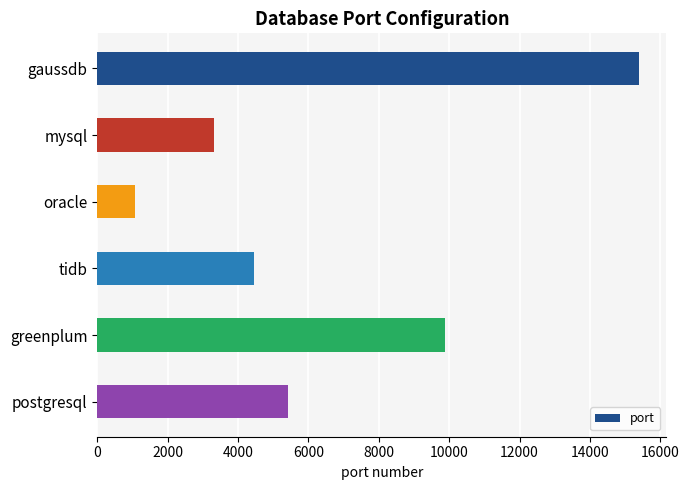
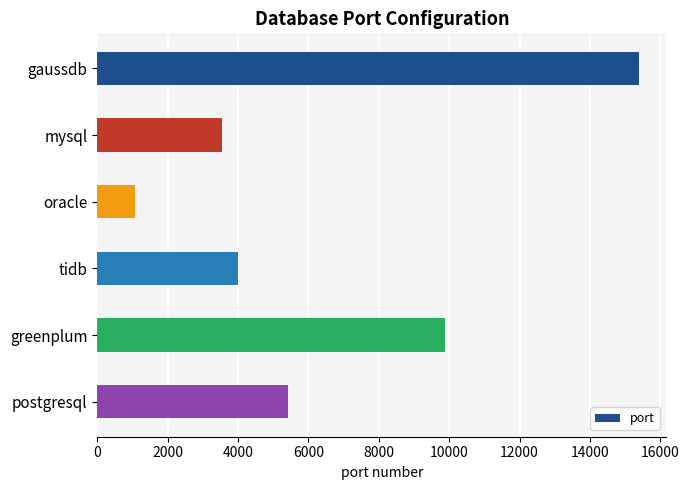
mysql: 3300 -> 3500
tidb: 4400 -> 4000
